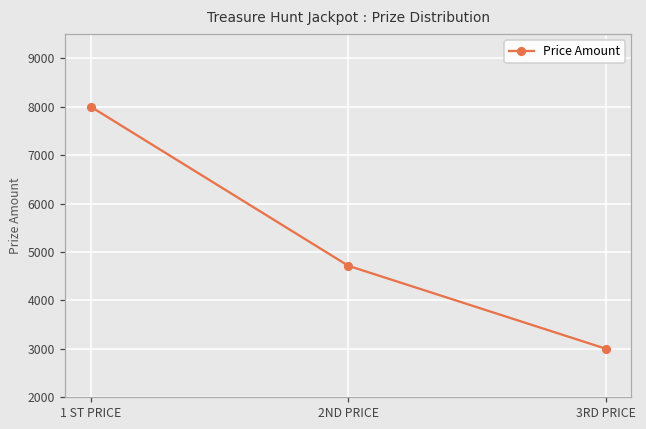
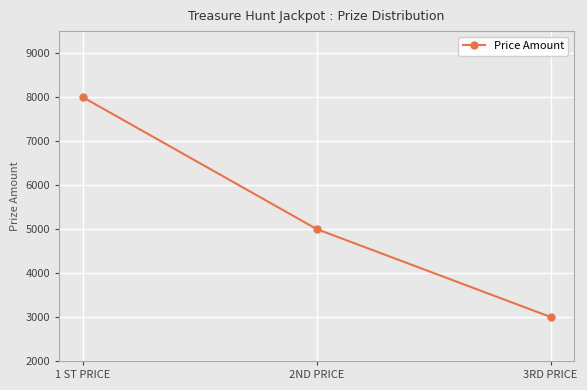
2ND PRICE: 4700 -> 5000
